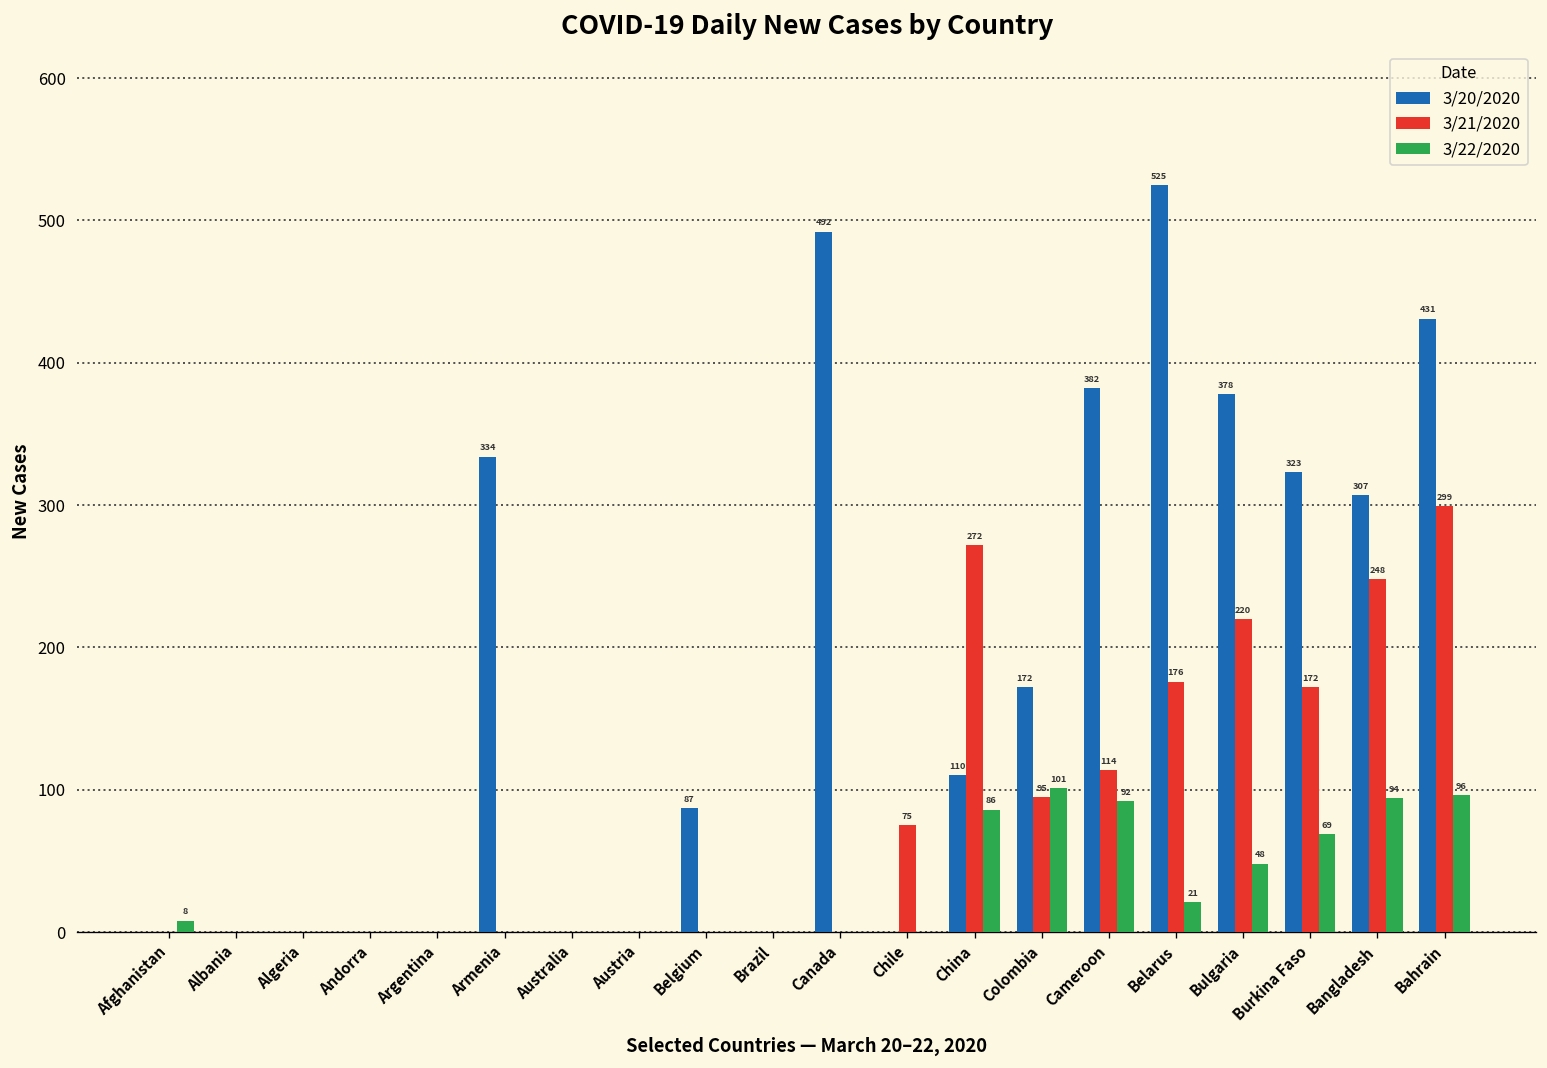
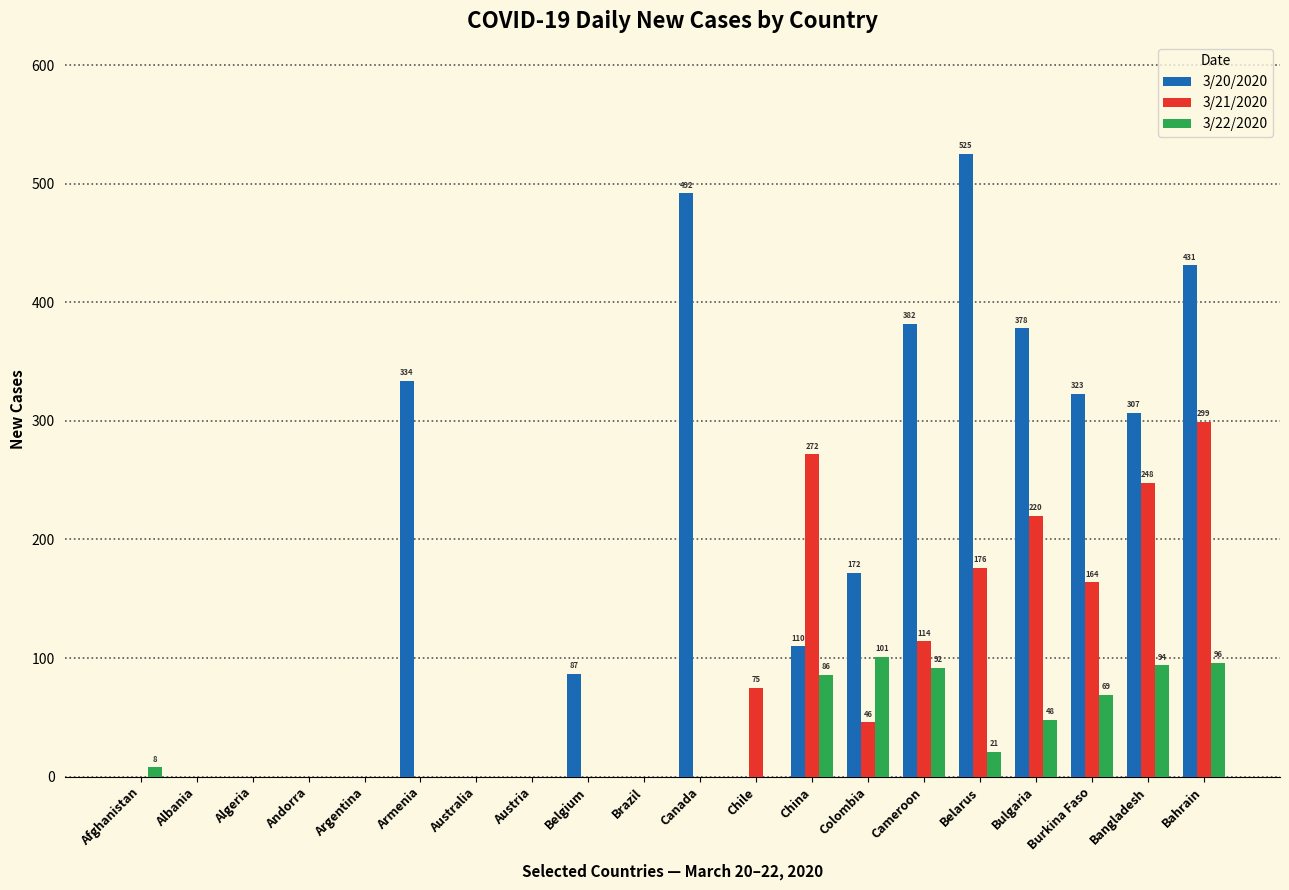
3/21/2020, Colombia: 95 -> 46
3/21/2020, Burkina Faso: 172 -> 164
